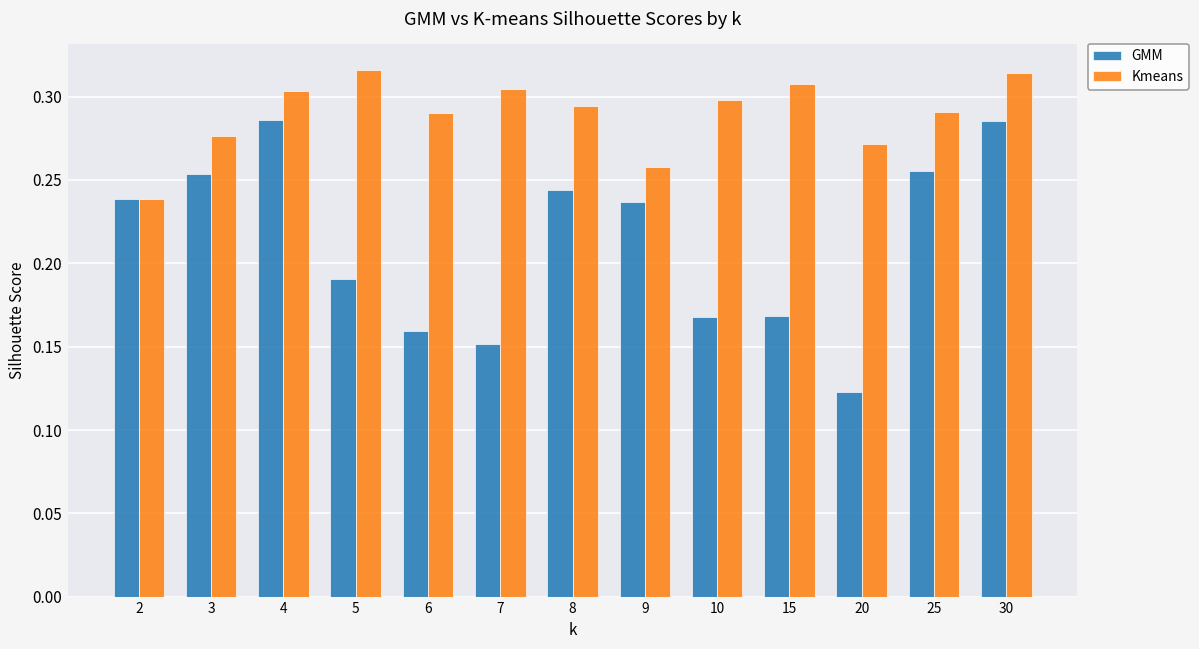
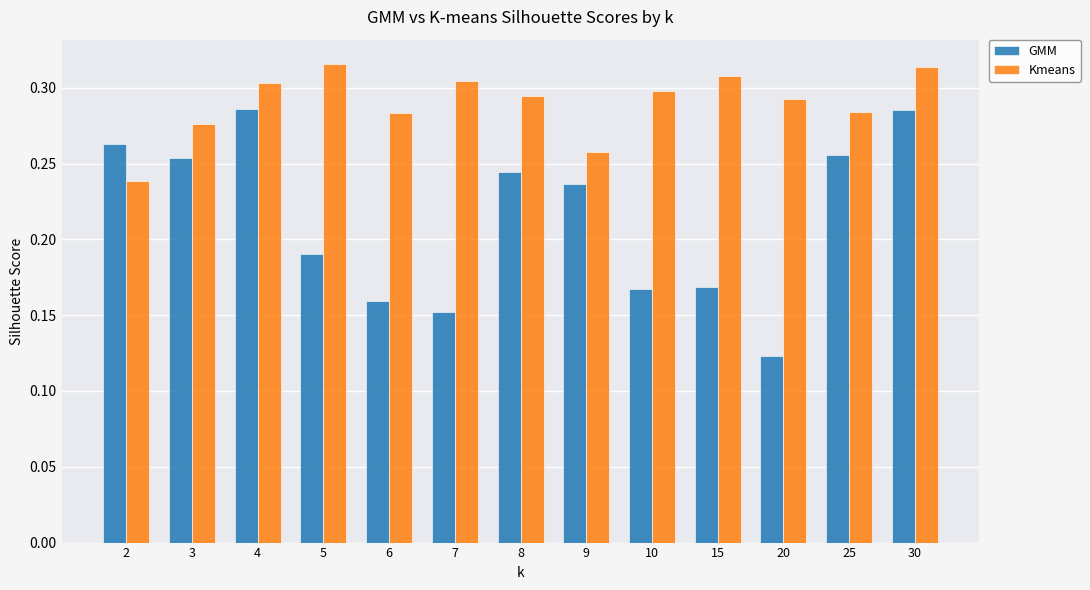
GMM, 2: 0.239 -> 0.263
Kmeans, 6: 0.290 -> 0.283
Kmeans, 20: 0.272 -> 0.292
Kmeans, 25: 0.291 -> 0.284
